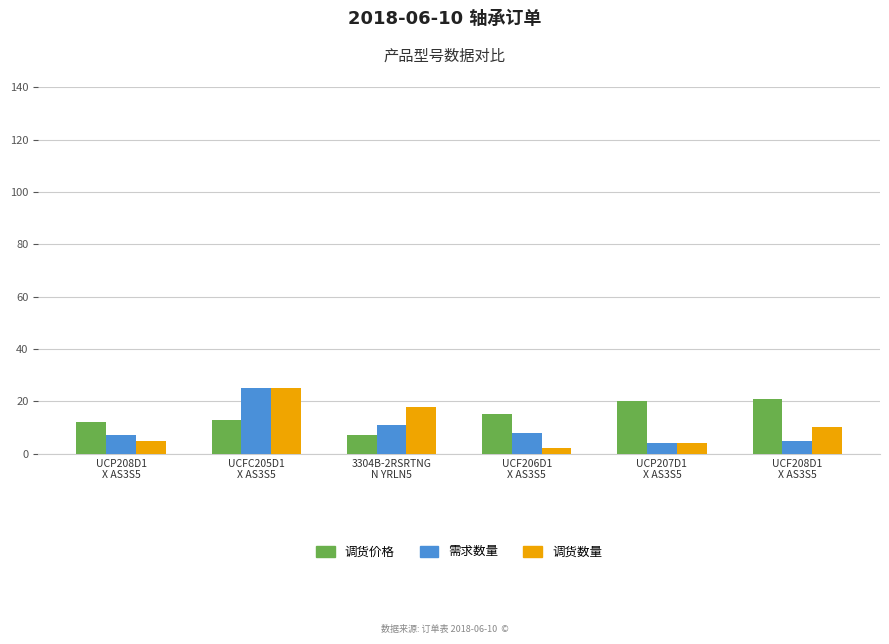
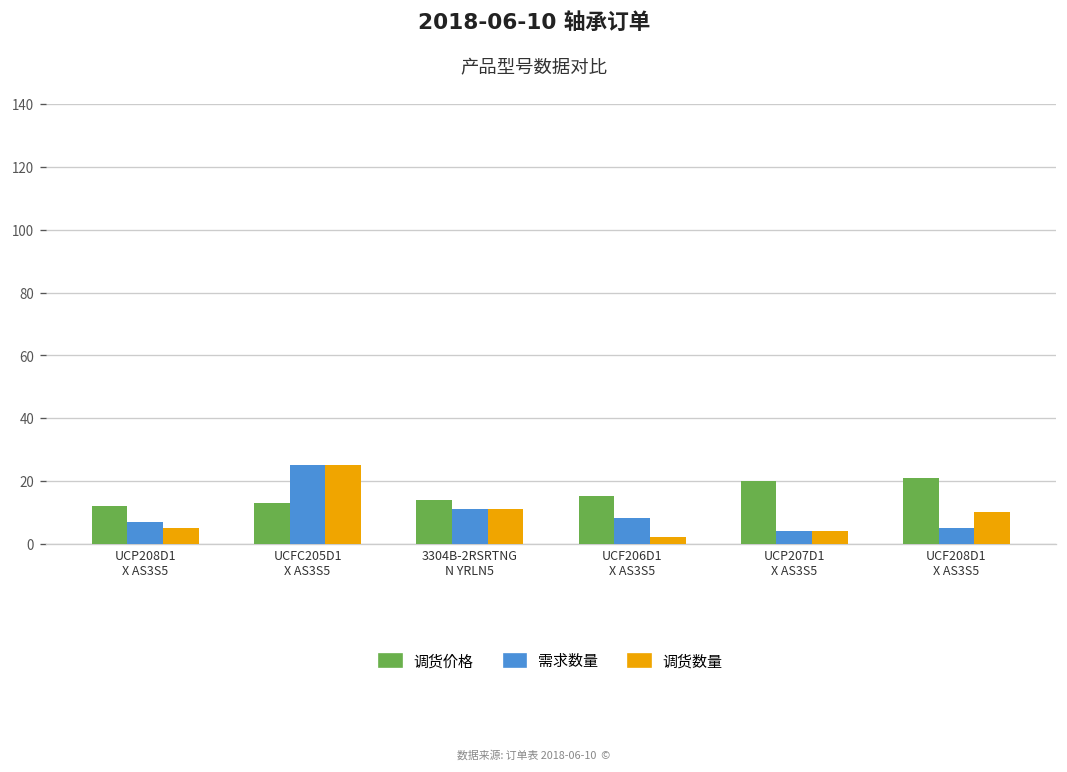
调货价格, 3304B-2RSRTNG N YRLN5: 7 -> 14
调货数量, 3304B-2RSRTNG N YRLN5: 18 -> 11
